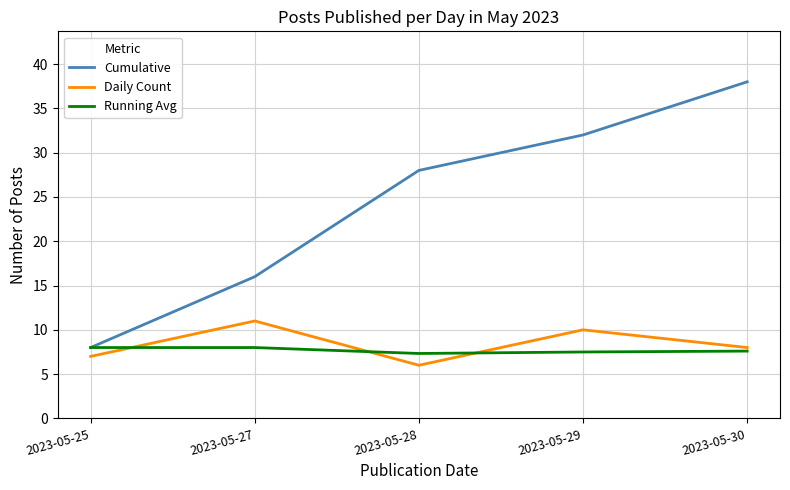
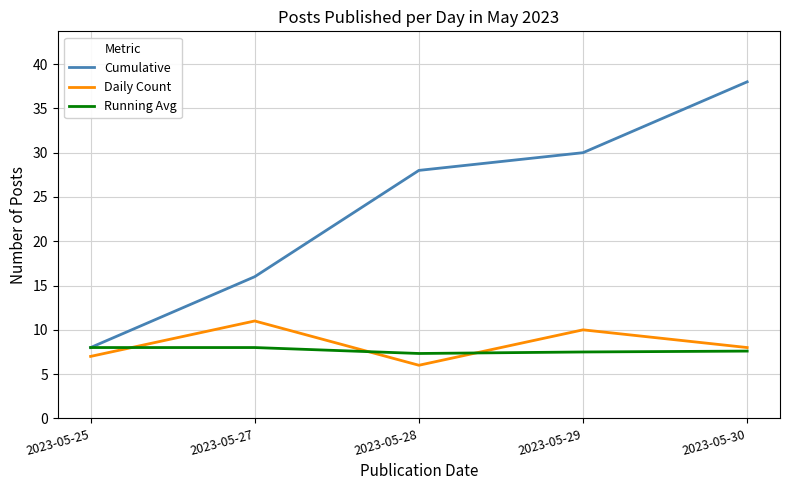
Cumulative, 2023-05-29: 32 -> 30
